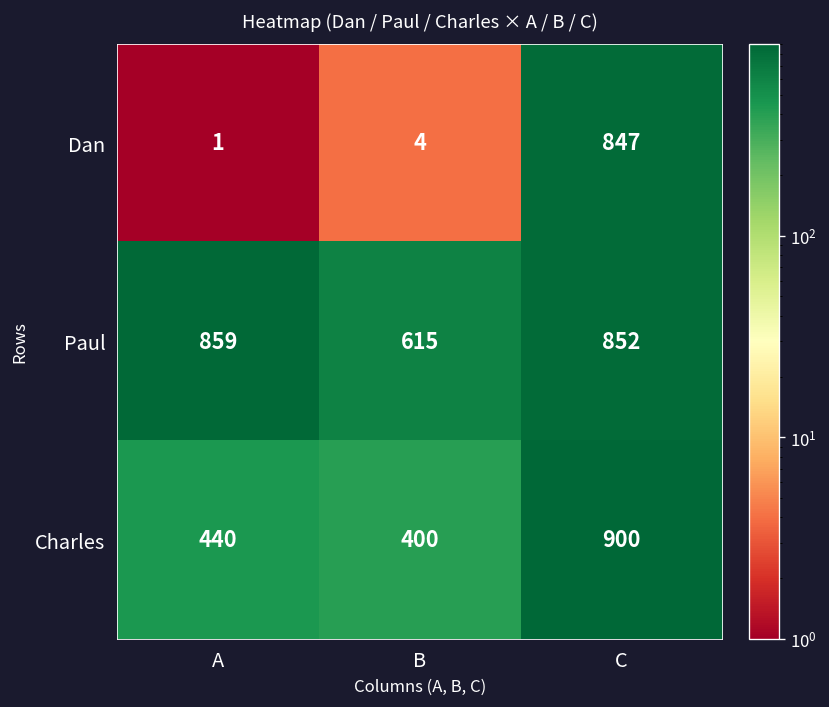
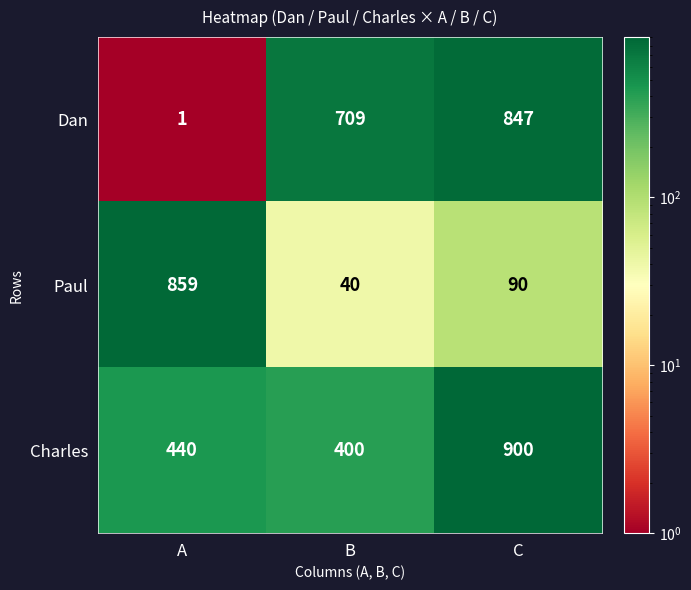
Dan, B: 4 -> 709
Paul, B: 615 -> 40
Paul, C: 852 -> 90
